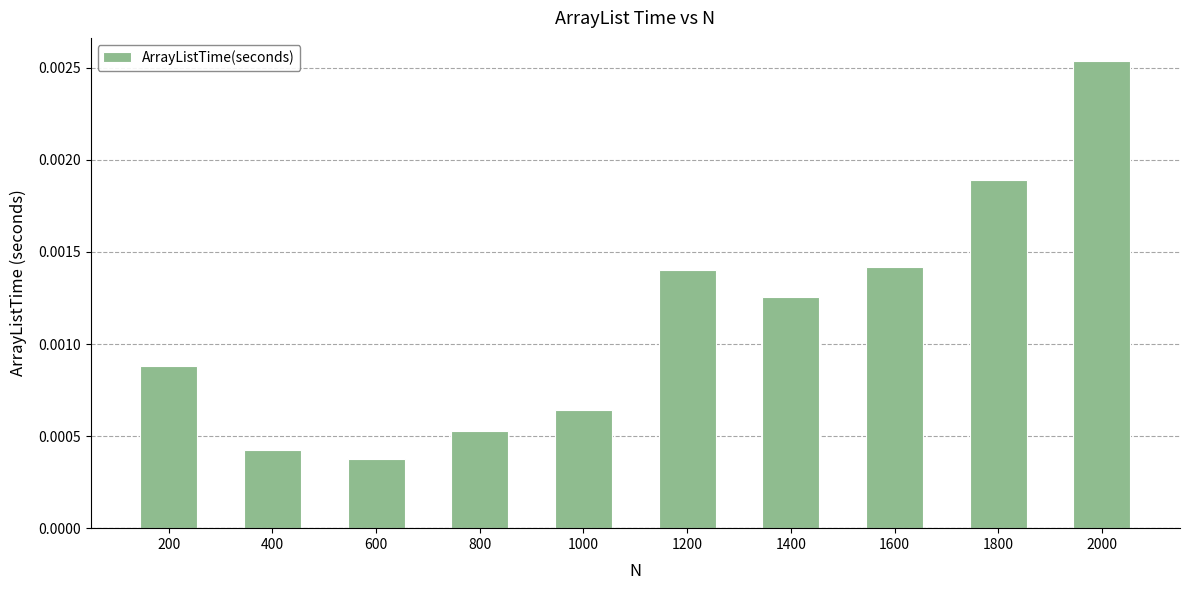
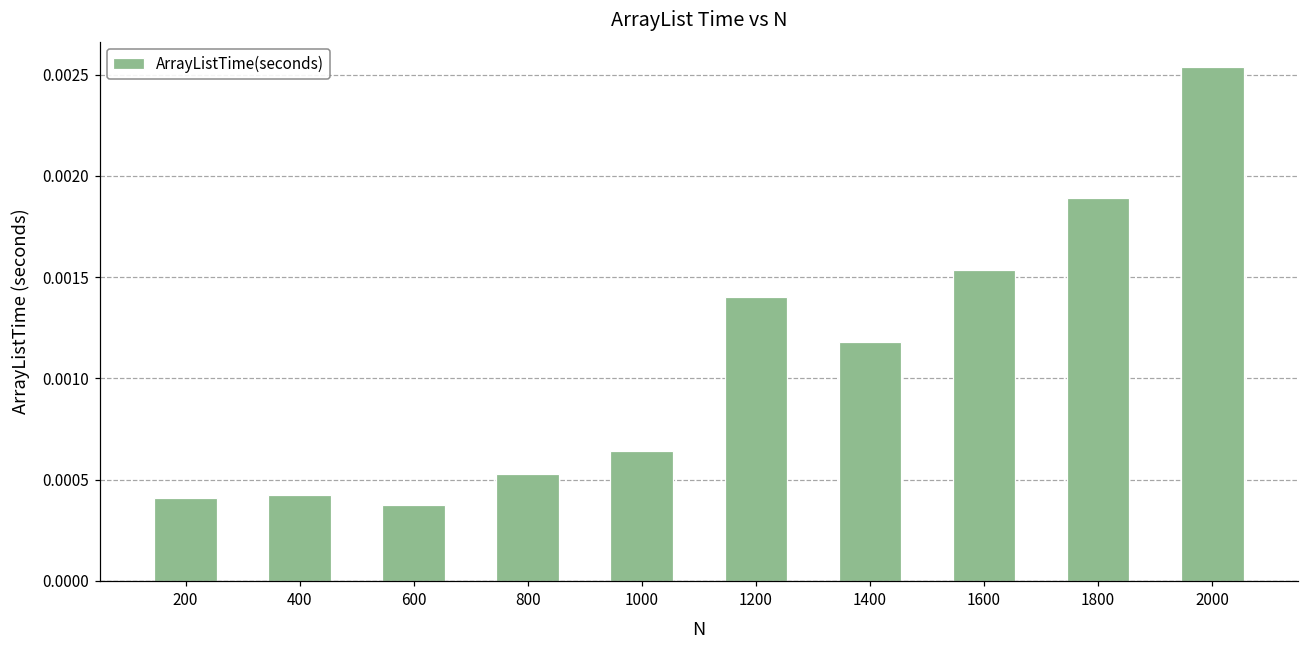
200: 0.00088 -> 0.00041
1400: 0.00126 -> 0.00118
1600: 0.00142 -> 0.00154
